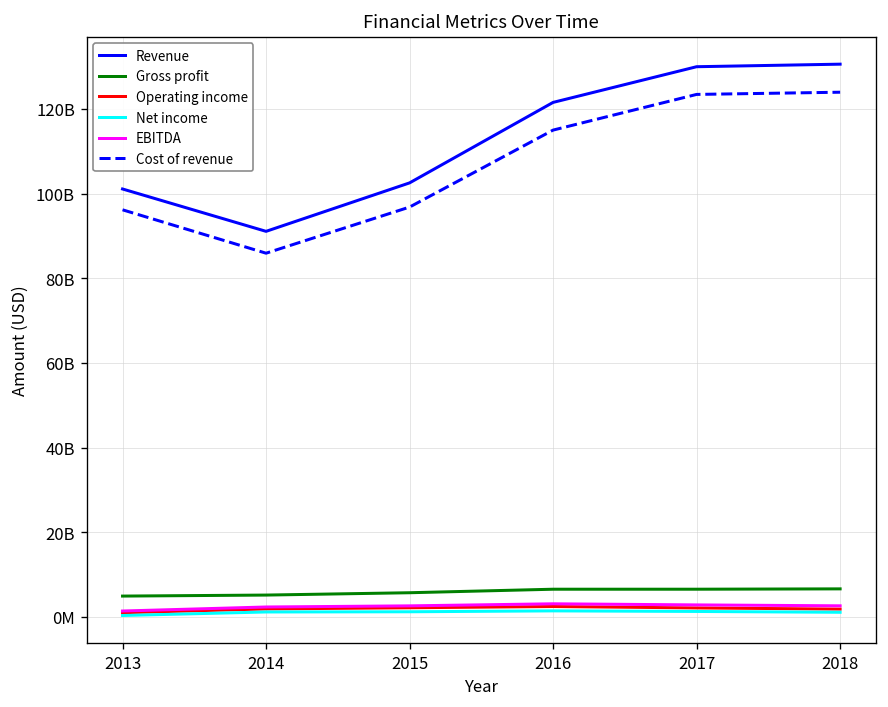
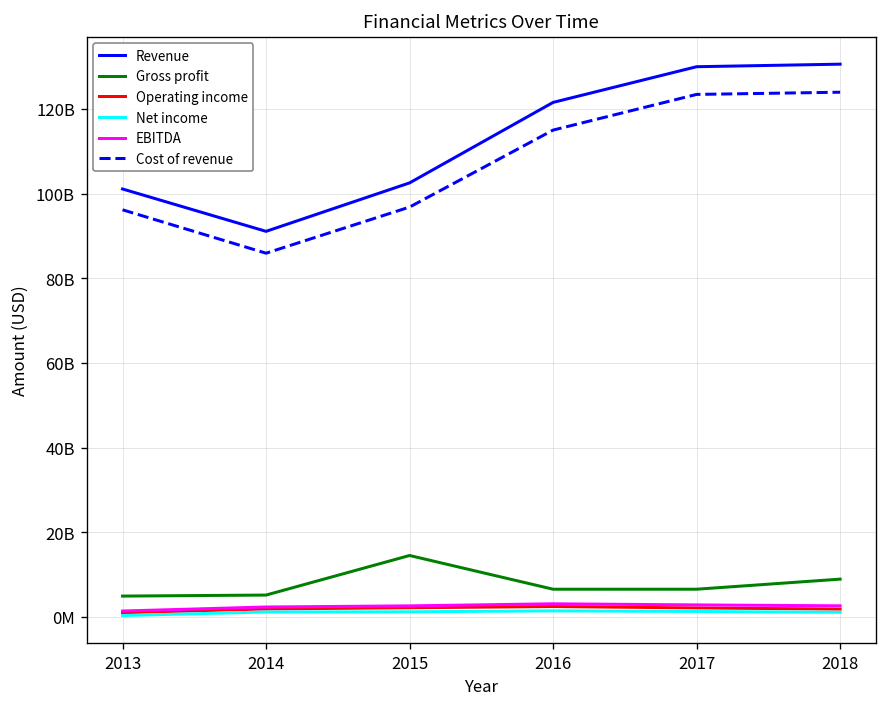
Gross profit, 2015: 6000000000 -> 15000000000
Gross profit, 2018: 7000000000 -> 9000000000
